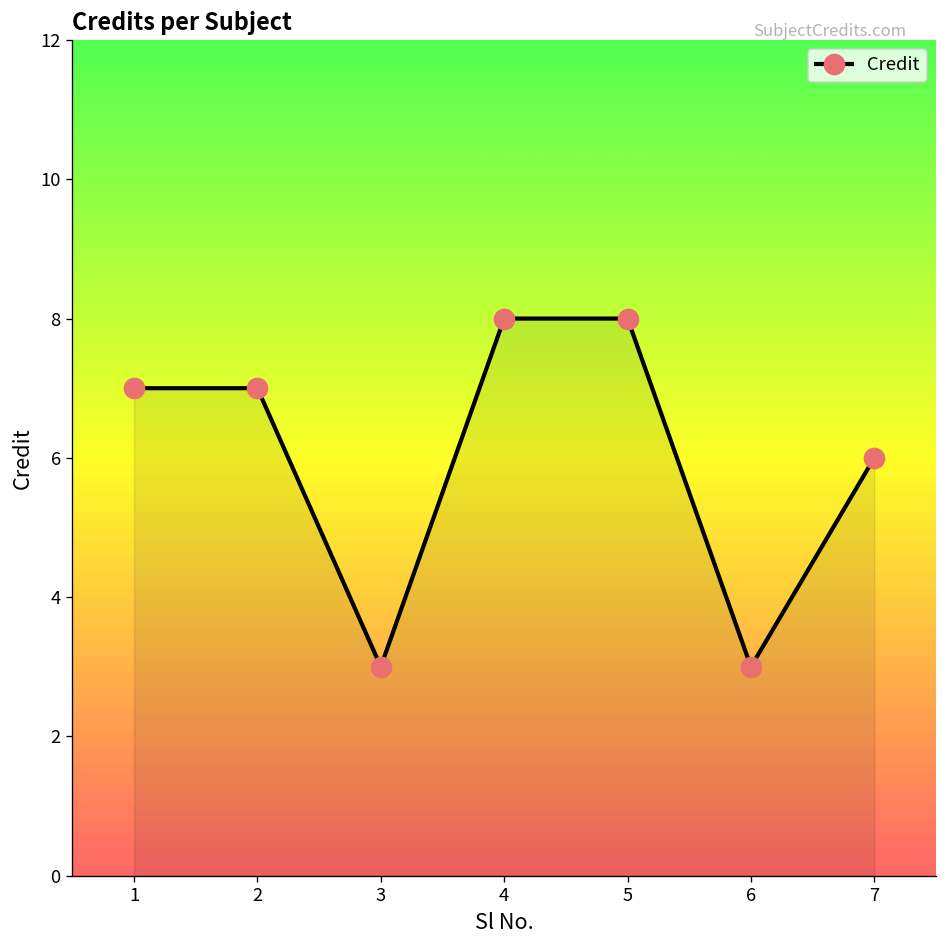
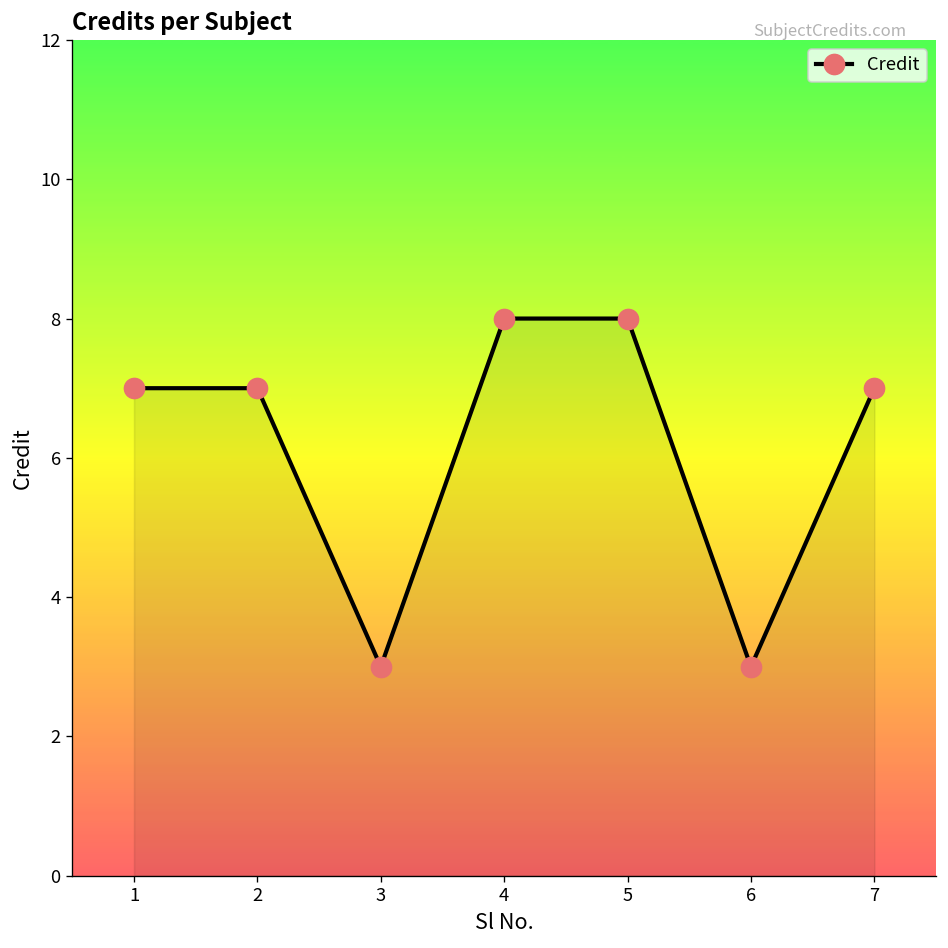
7: 6 -> 7
